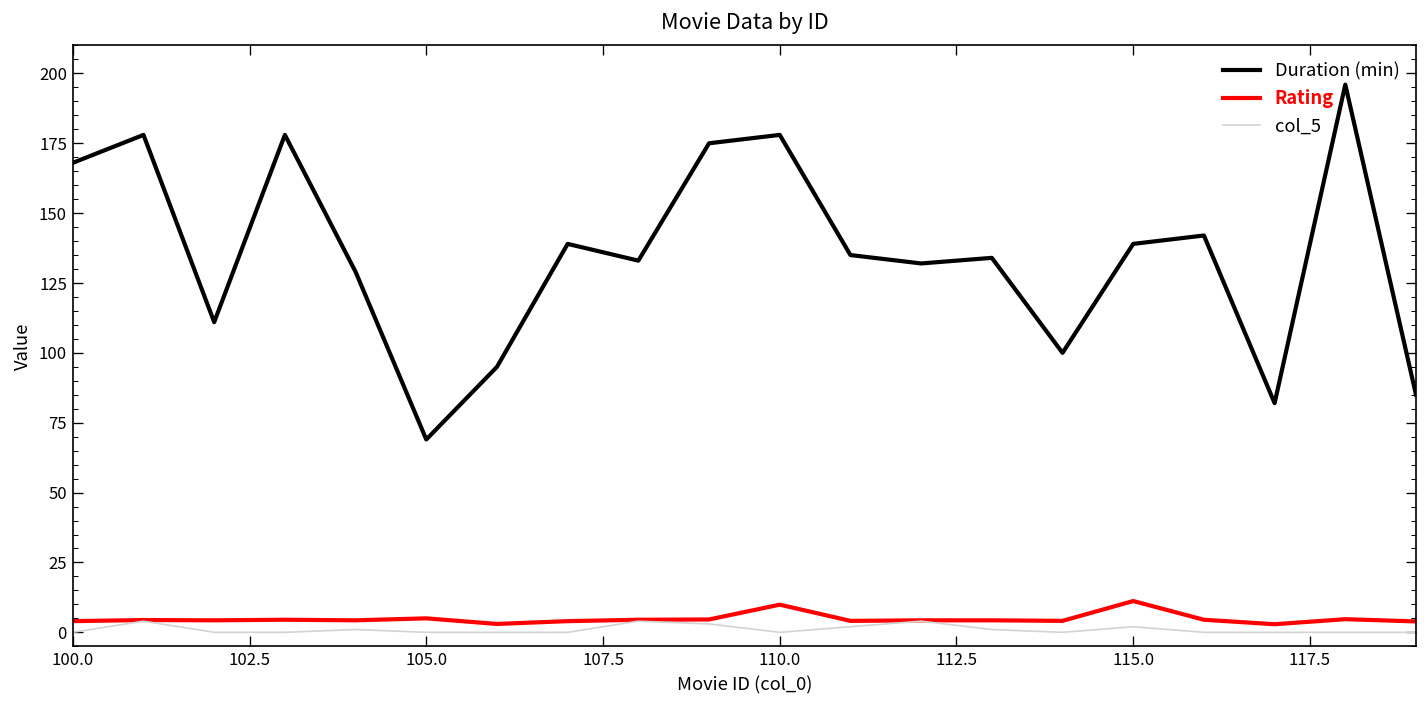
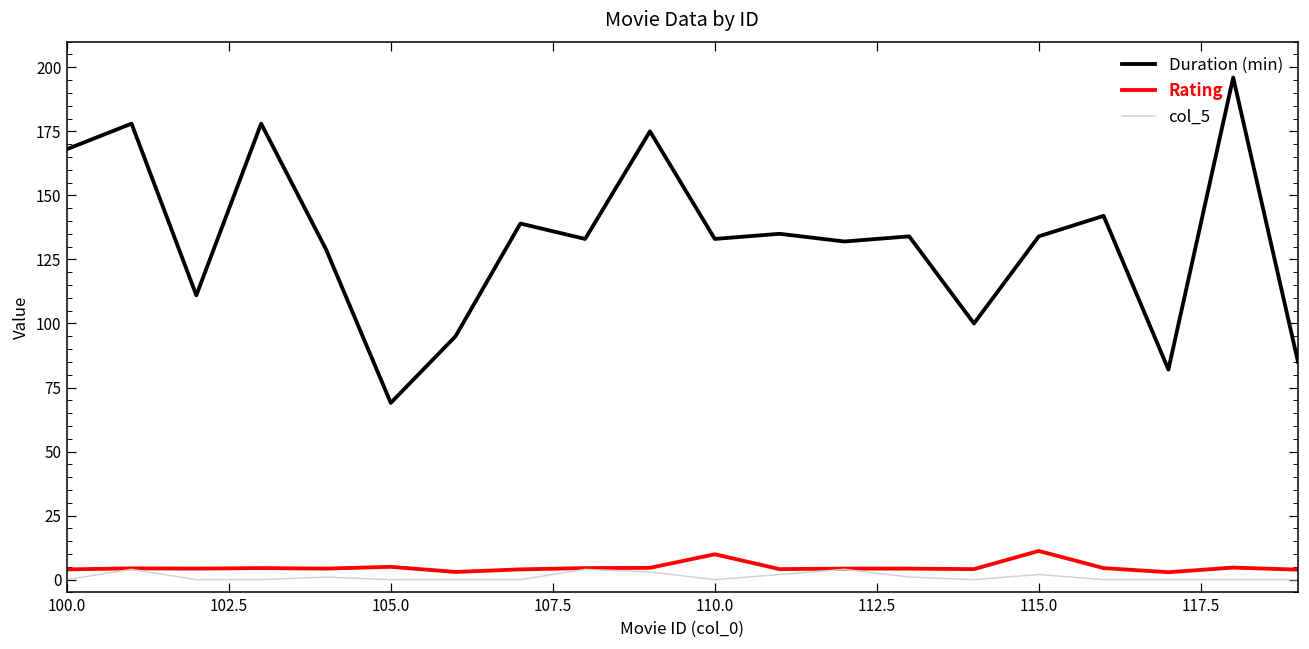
Duration (min), 110.0: 178 -> 133
Duration (min), 115.0: 139 -> 134
